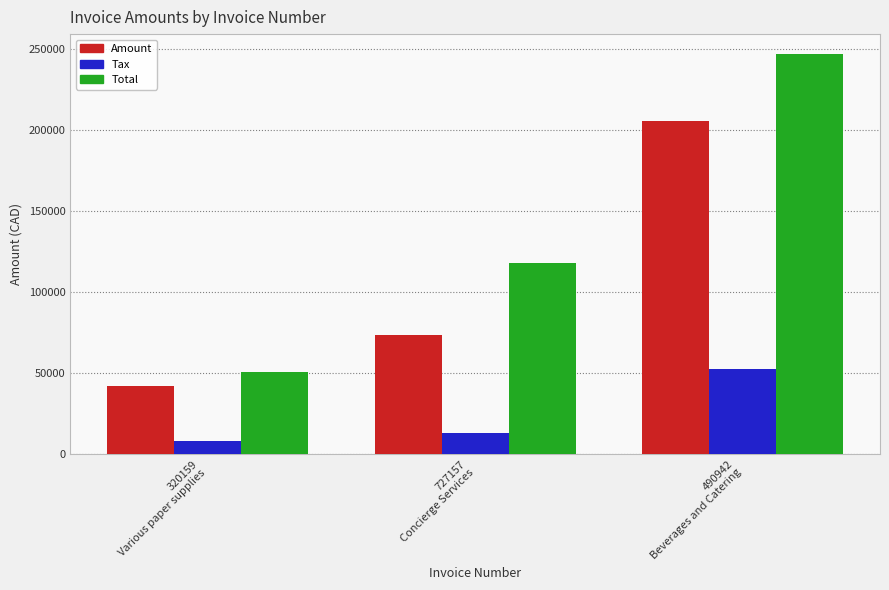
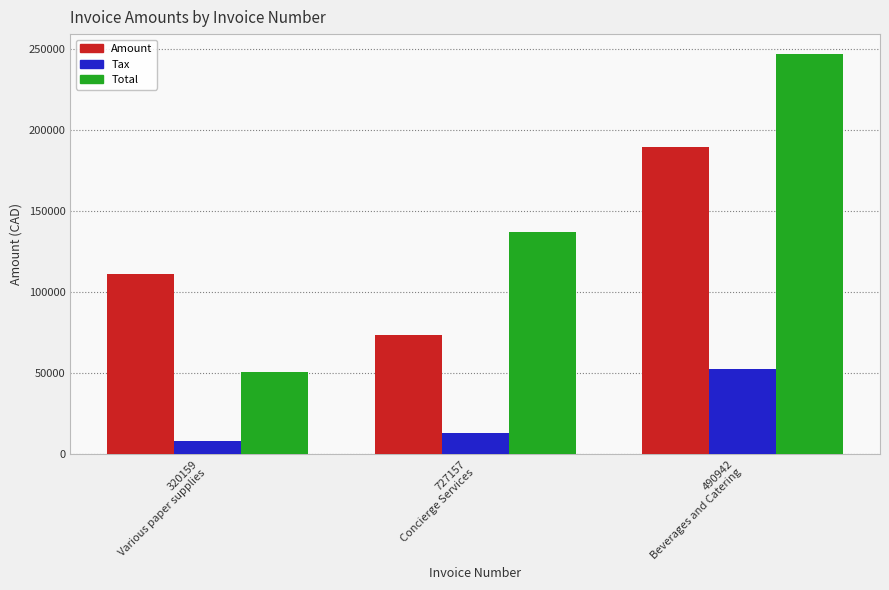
Amount, 320159 Various paper supplies: 42000 -> 112000
Total, 727157 Concierge Services: 118000 -> 137000
Amount, 490942 Beverages and Catering: 206000 -> 190000
